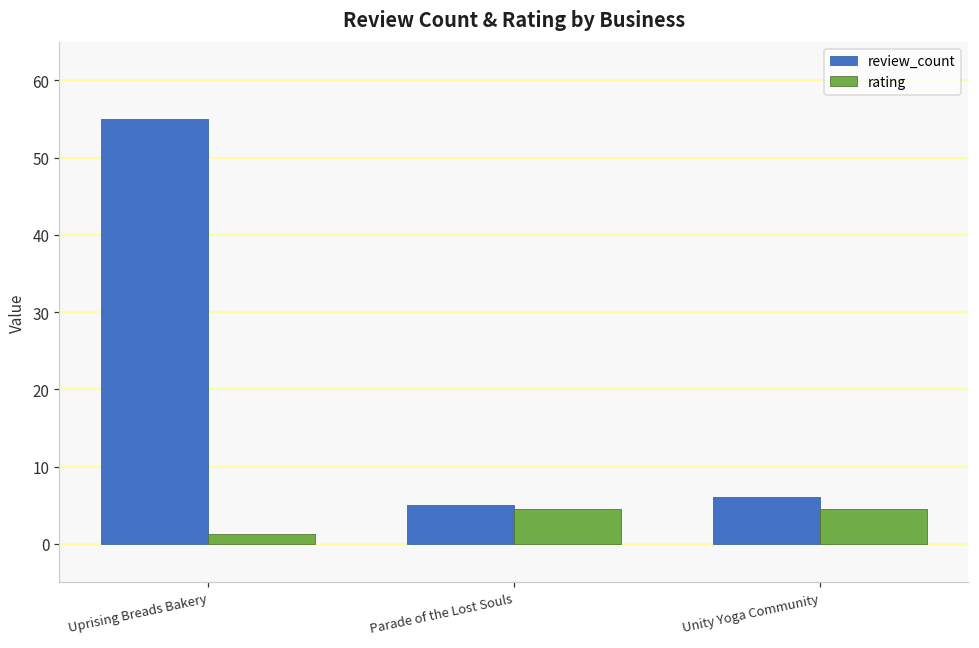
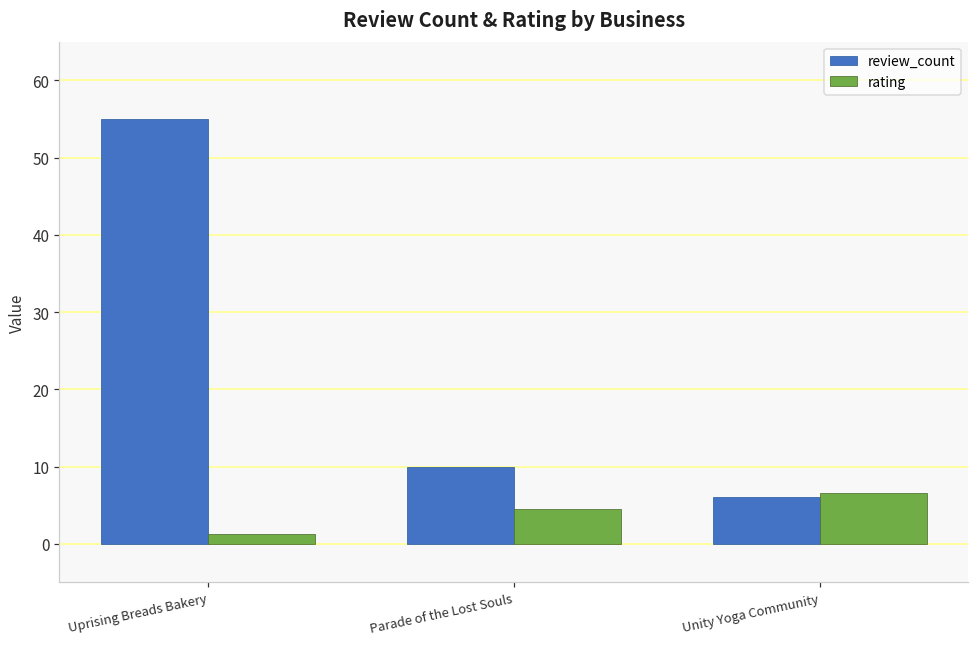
review_count, Parade of the Lost Souls: 5 -> 10
rating, Unity Yoga Community: 5 -> 7
